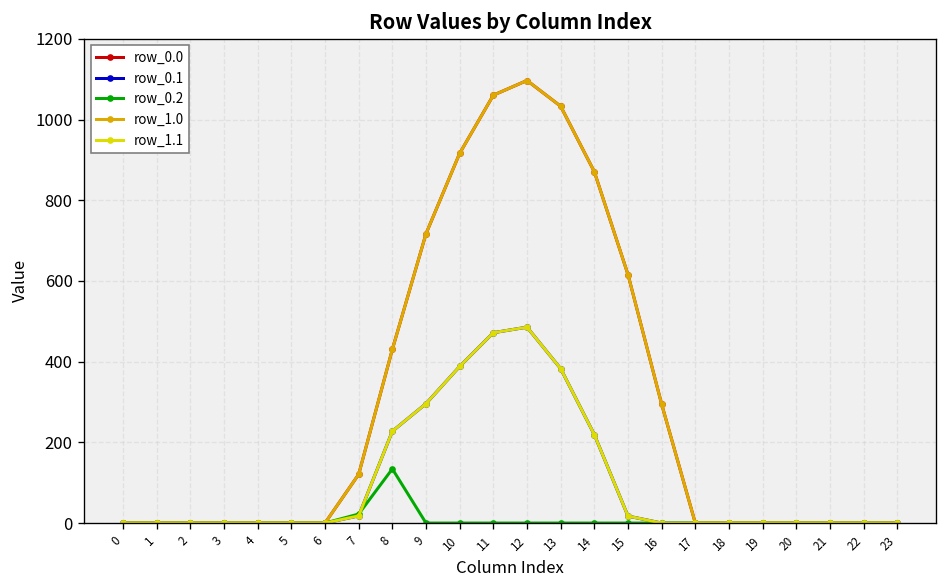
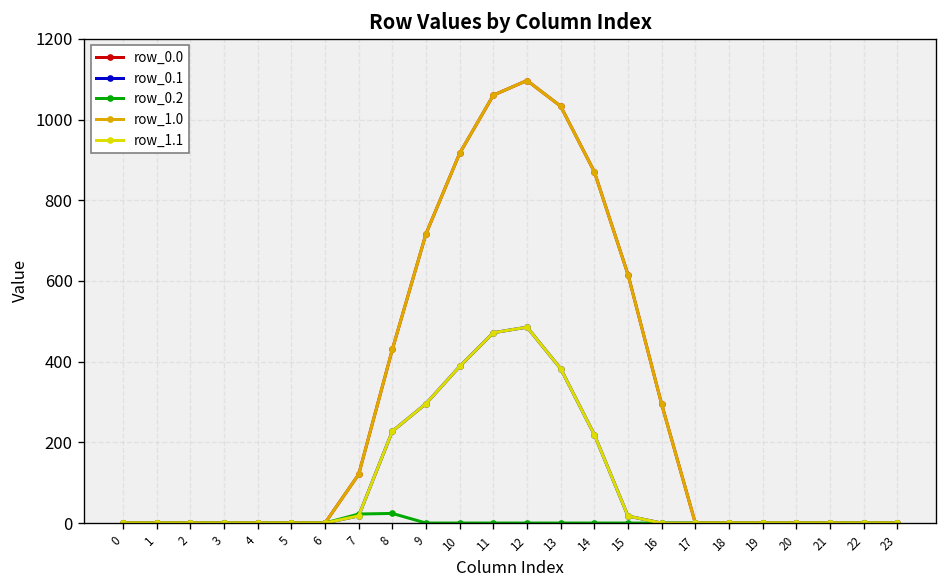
row_0.2, 8: 130 -> 20
